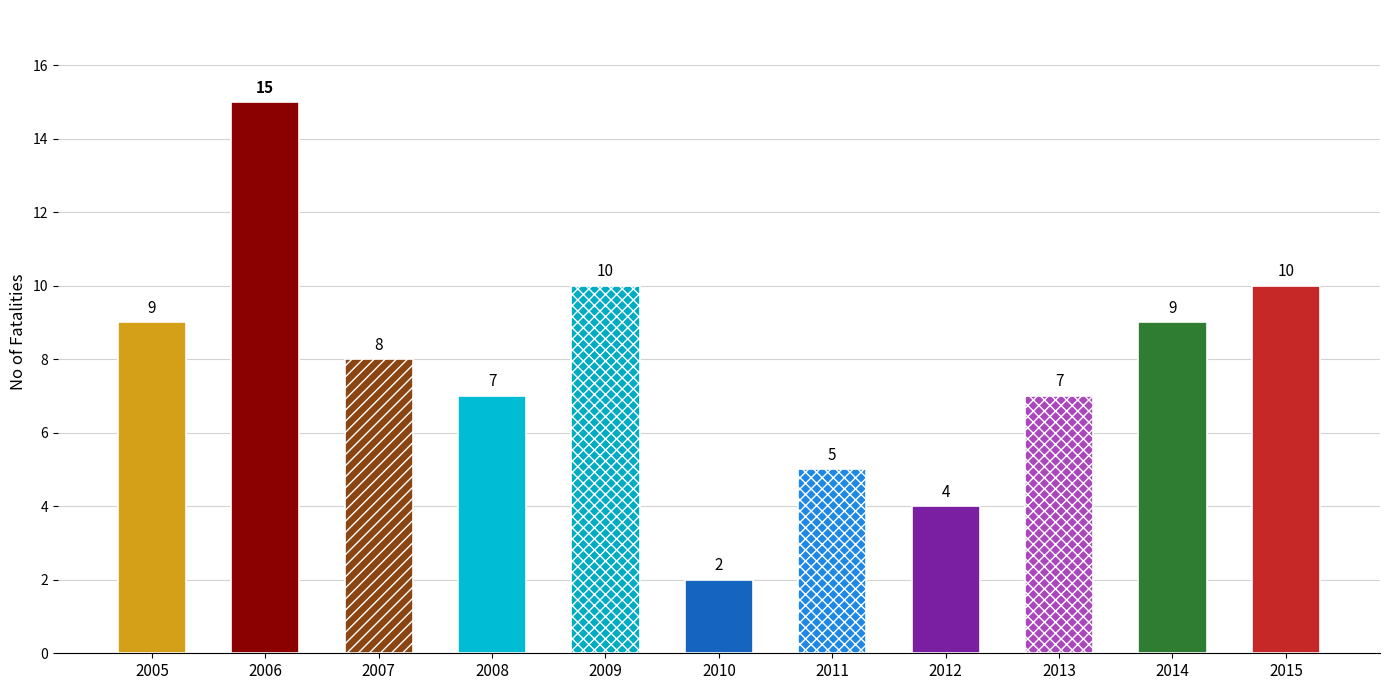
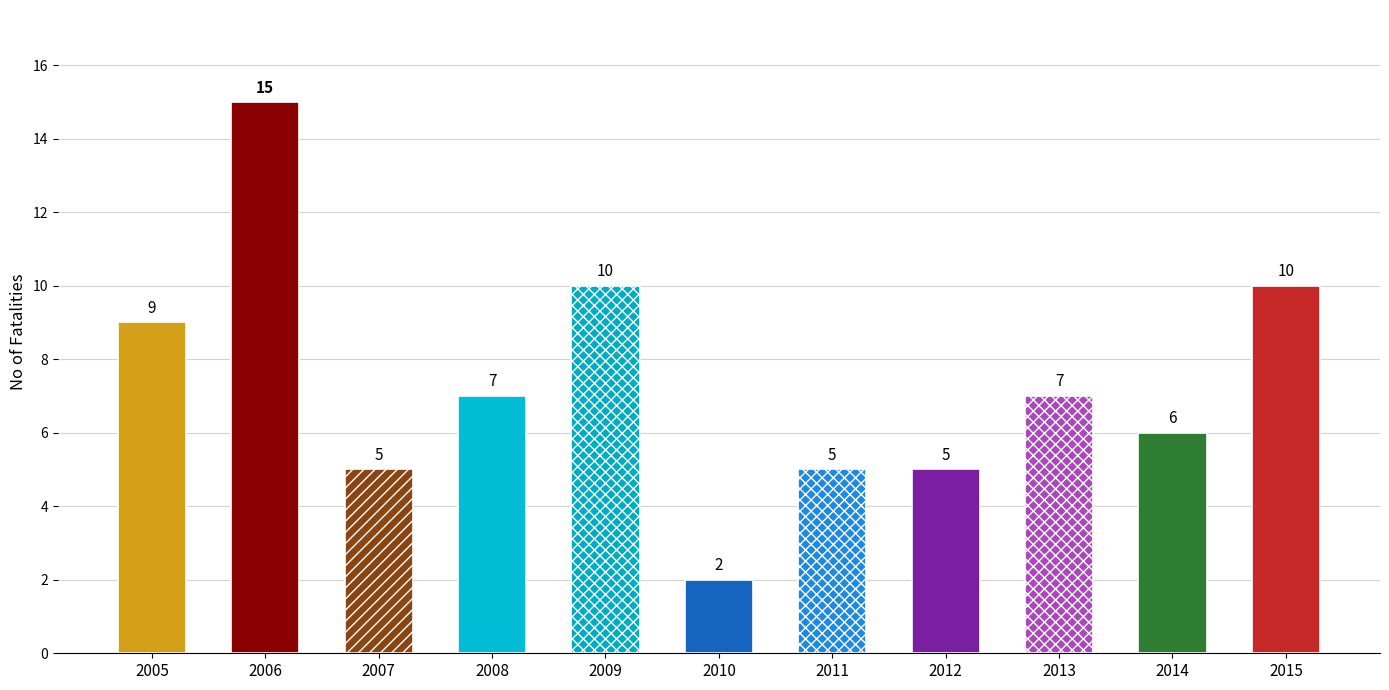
2007: 8 -> 5
2012: 4 -> 5
2014: 9 -> 6
